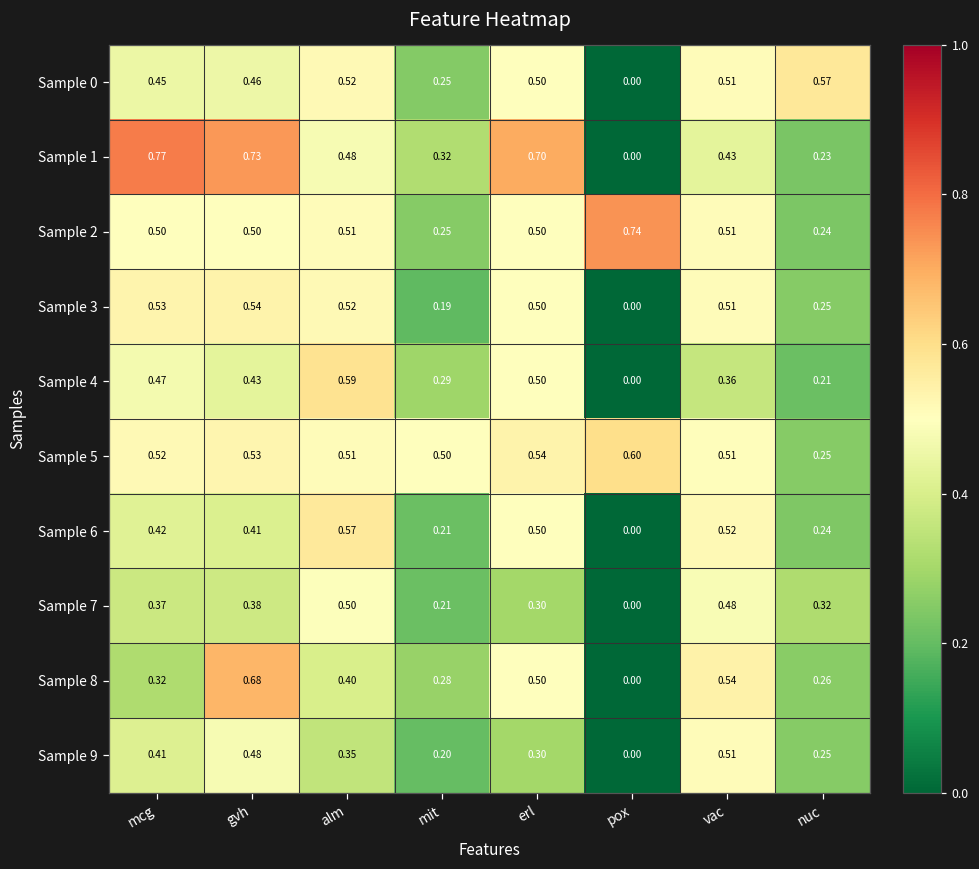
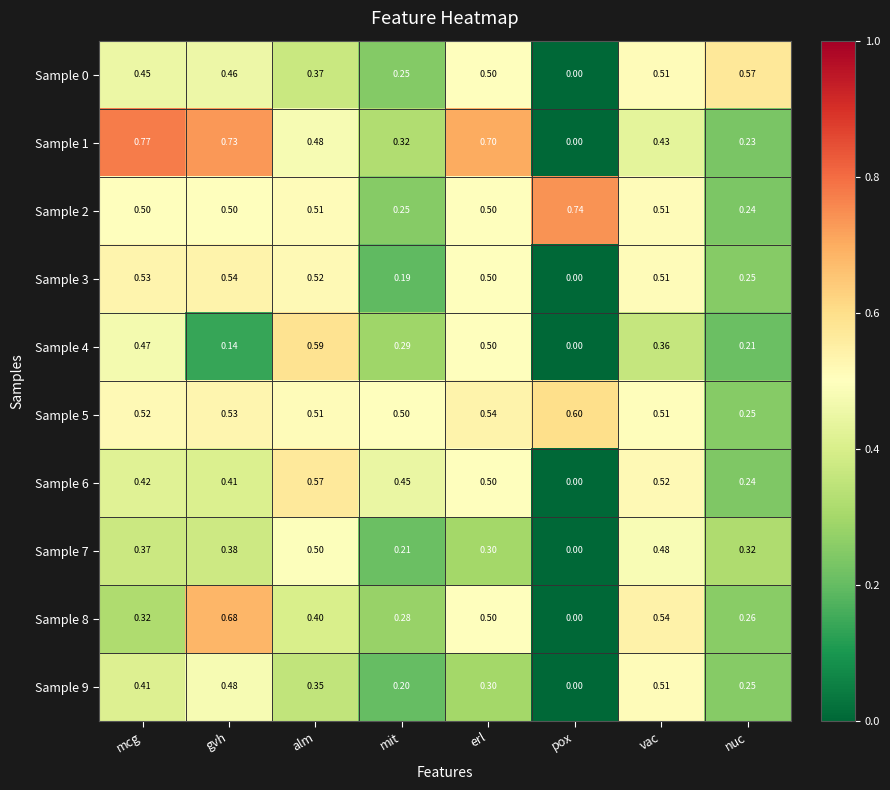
Sample 0, alm: 0.52 -> 0.37
Sample 4, gvh: 0.43 -> 0.14
Sample 6, mit: 0.21 -> 0.45
